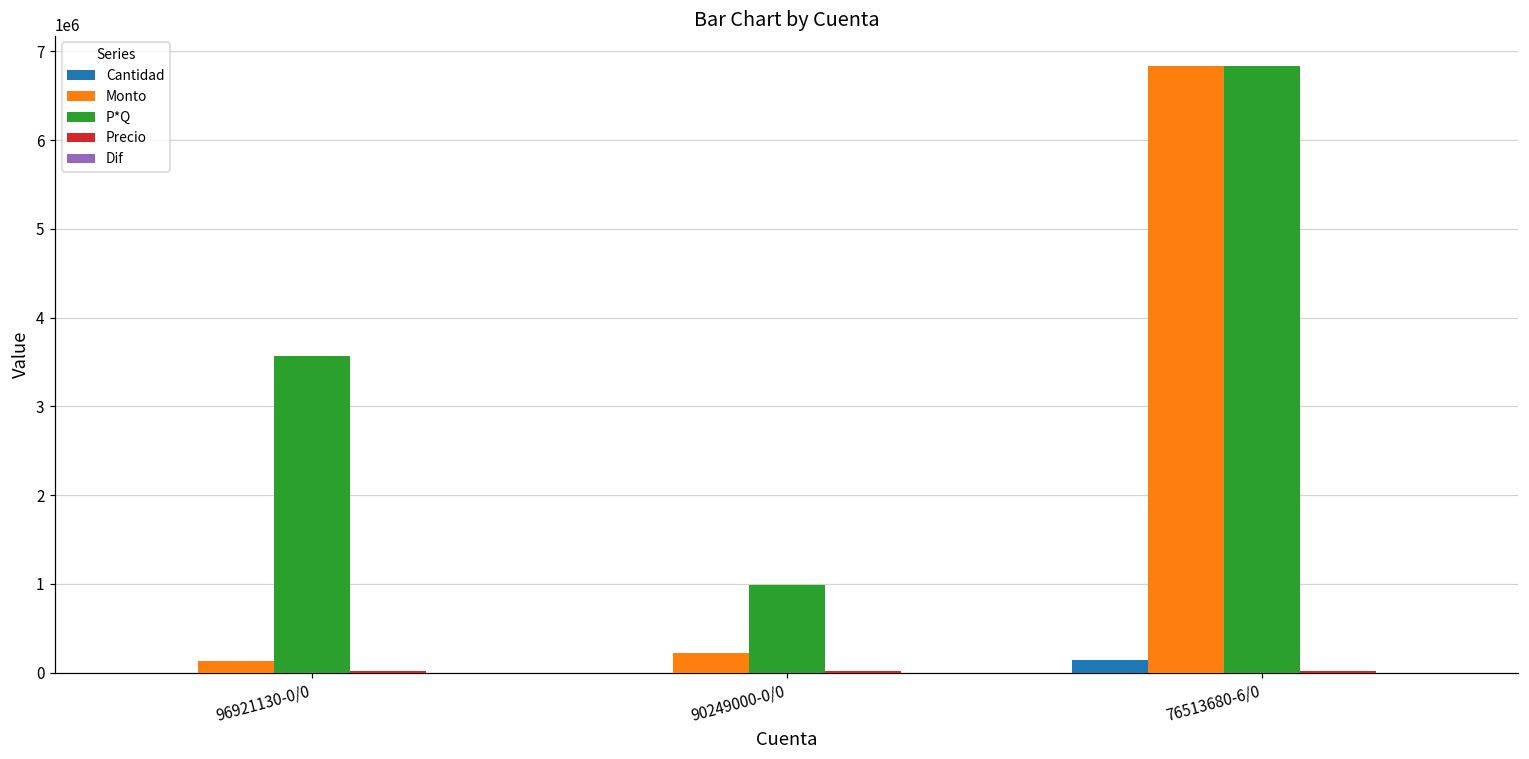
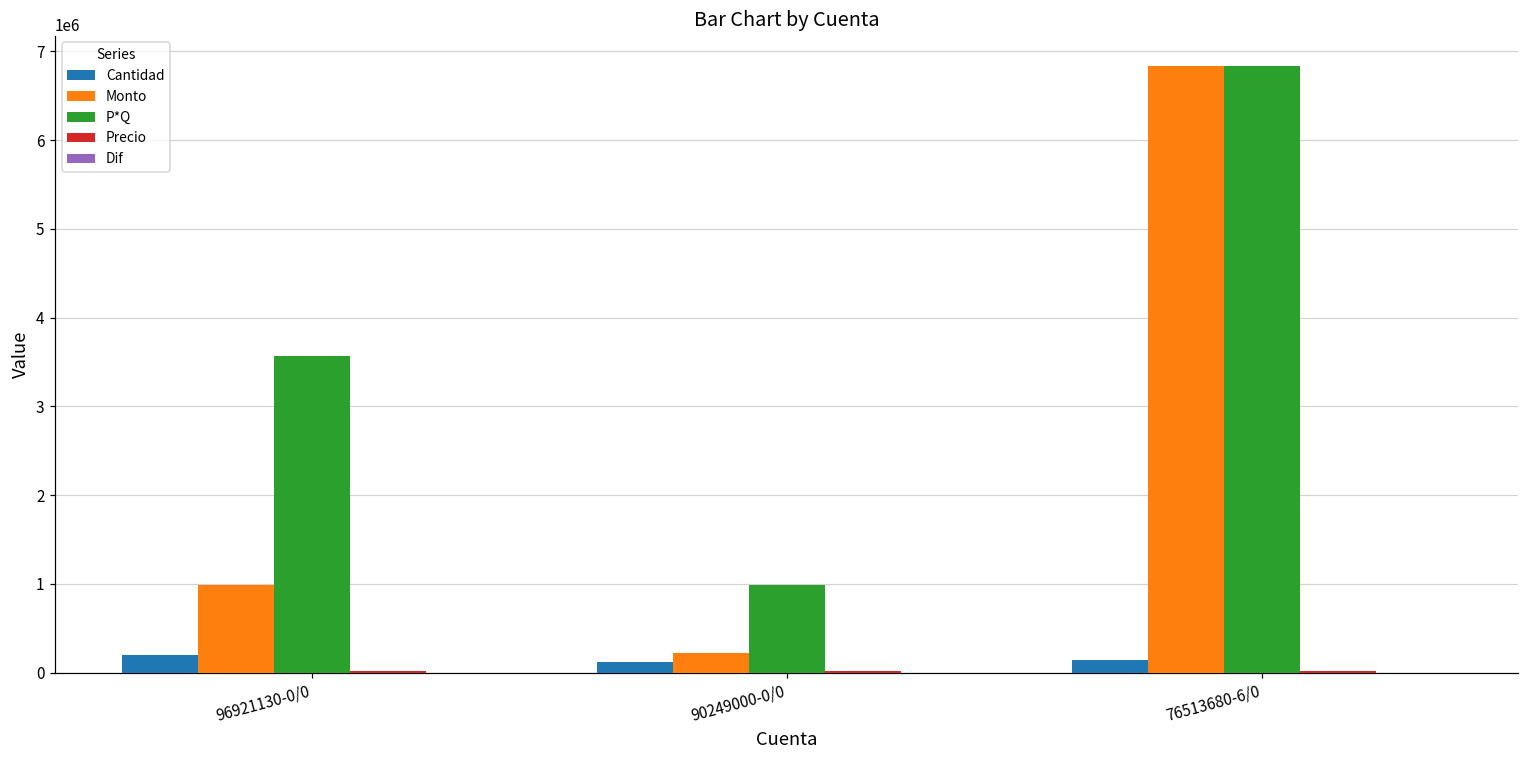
Cantidad, 96921130-0/0: 0 -> 200000
Monto, 96921130-0/0: 100000 -> 1000000
Cantidad, 90249000-0/0: 0 -> 100000
